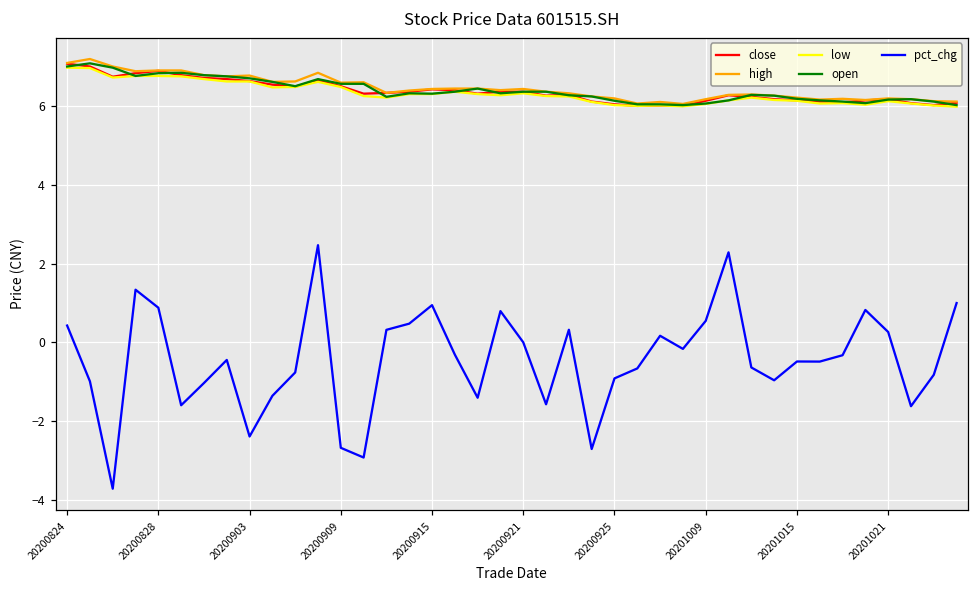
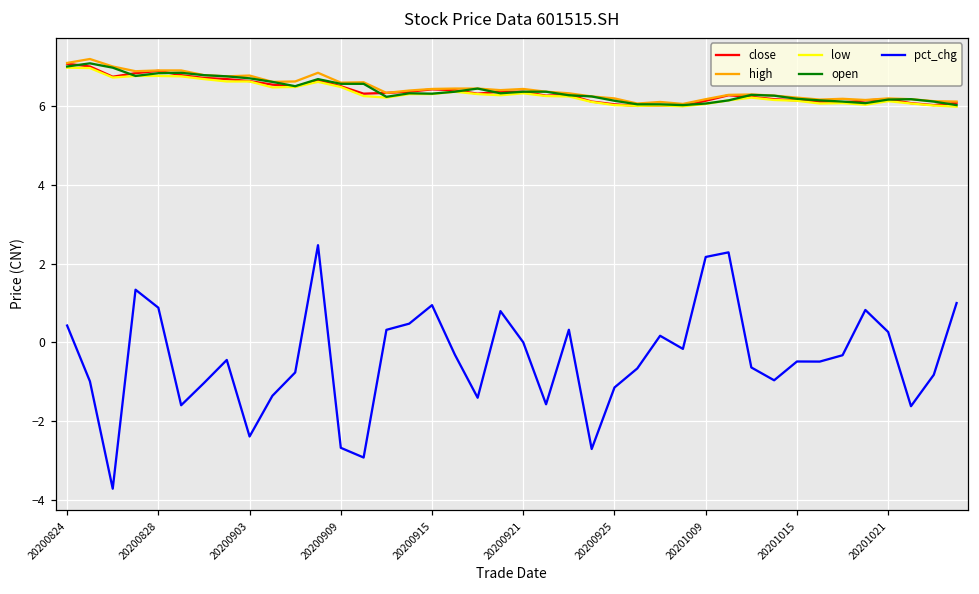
pct_chg, 20200925: -0.9 -> -1.1
pct_chg, 20201009: 0.5 -> 2.2
